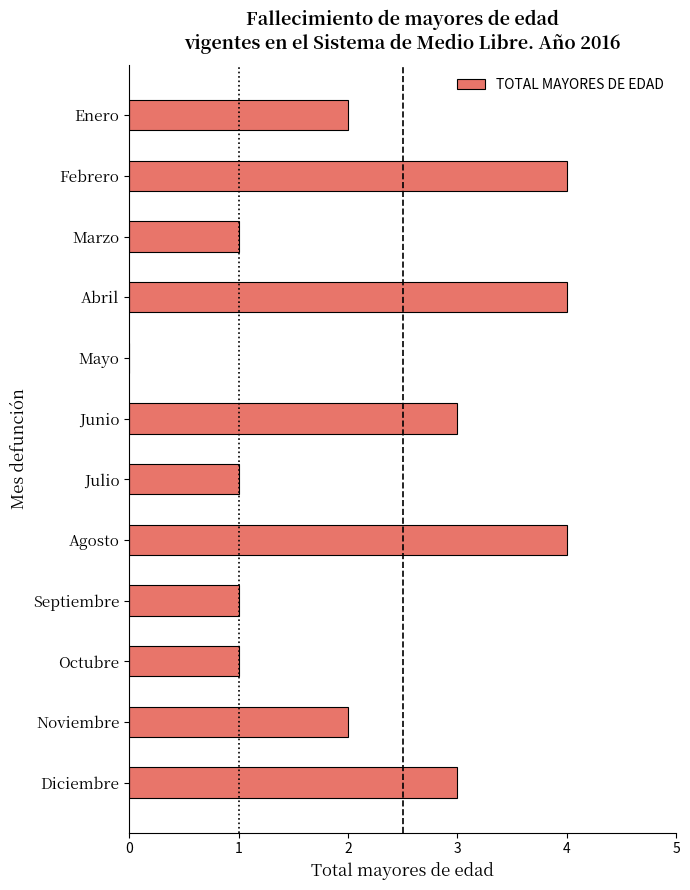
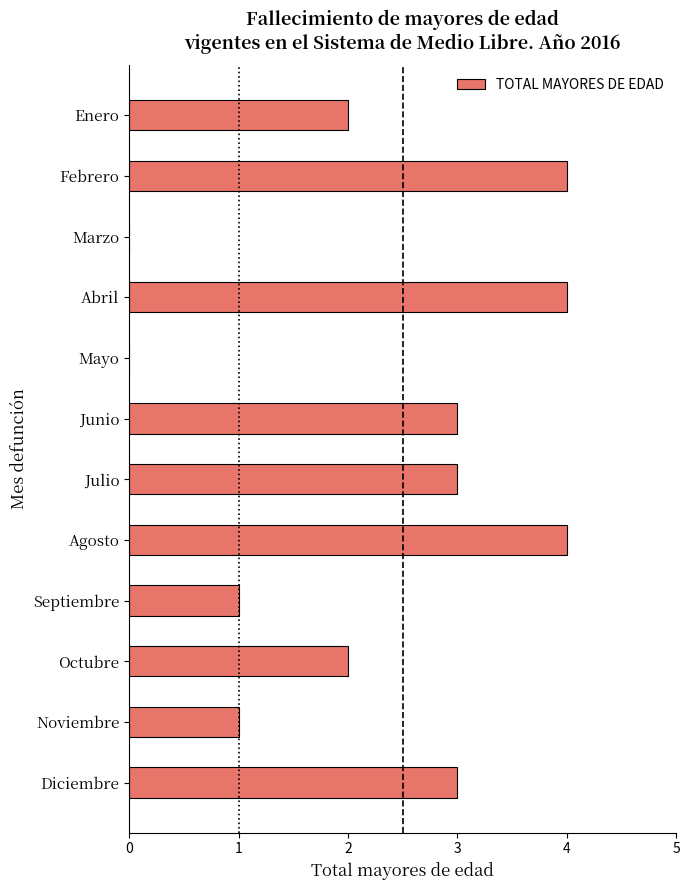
Marzo: 1 -> 0
Julio: 1 -> 3
Octubre: 1 -> 2
Noviembre: 2 -> 1
